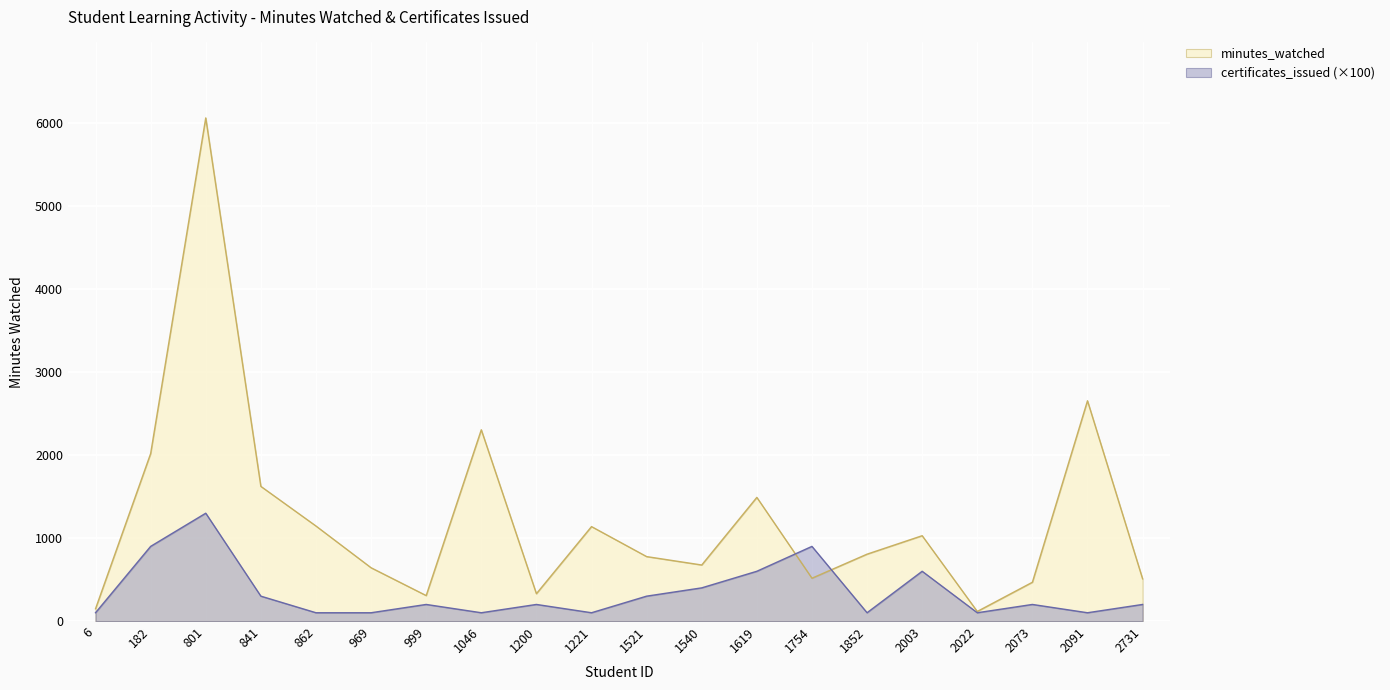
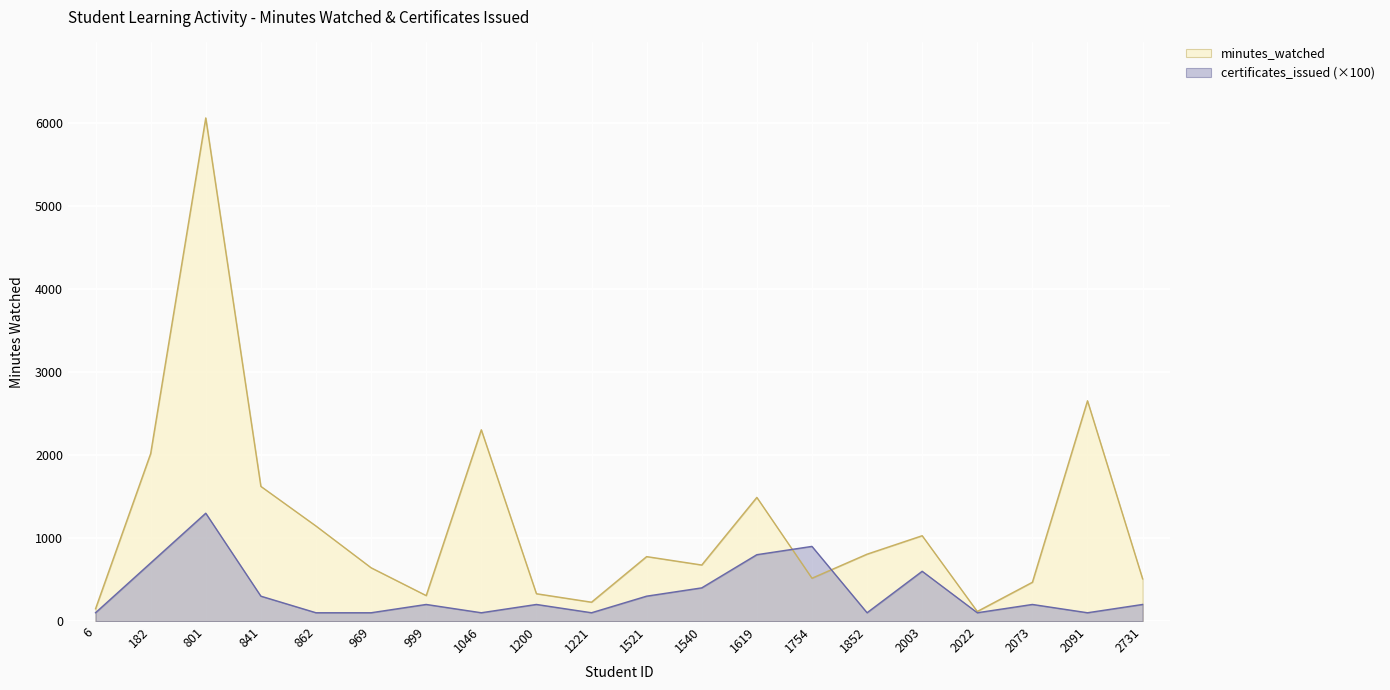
certificates_issued (×100), 182: 900 -> 700
minutes_watched, 1221: 1100 -> 200
certificates_issued (×100), 1619: 600 -> 800
